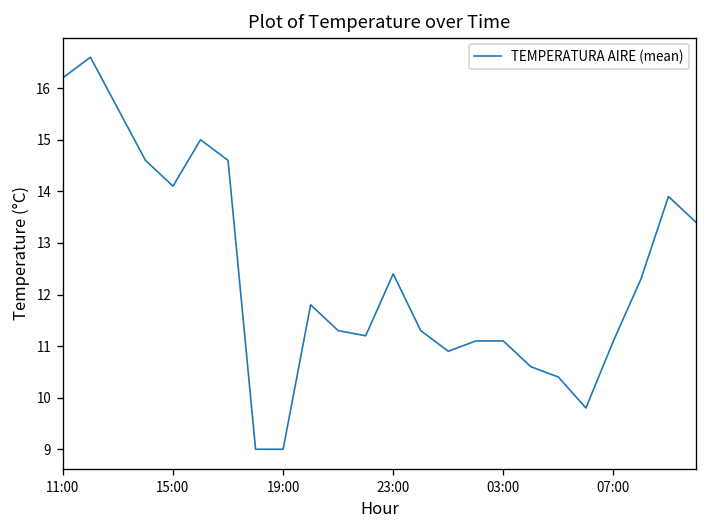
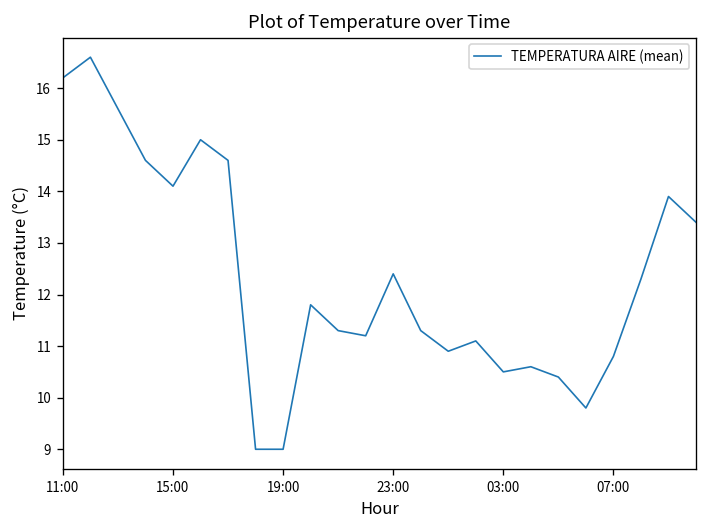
03:00: 11.1 -> 10.5
07:00: 11.1 -> 10.8
